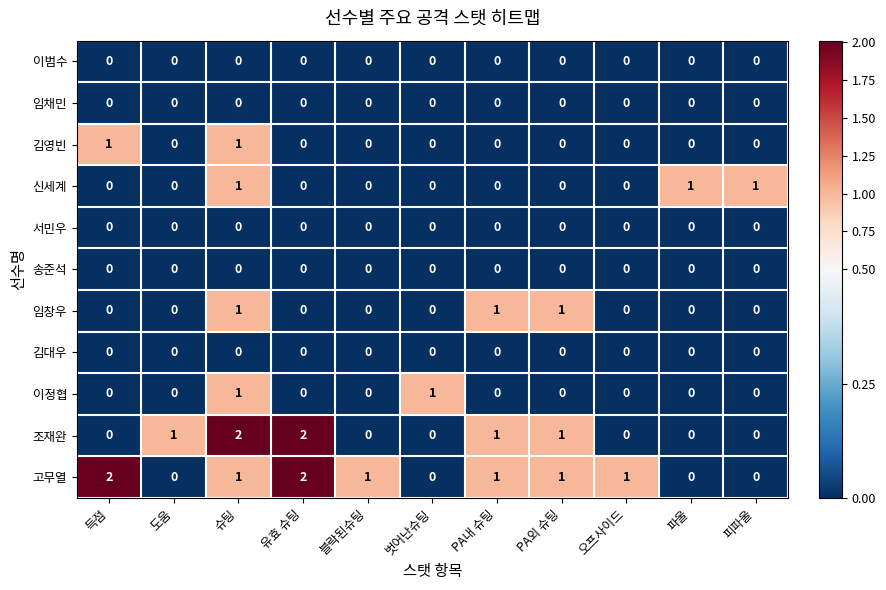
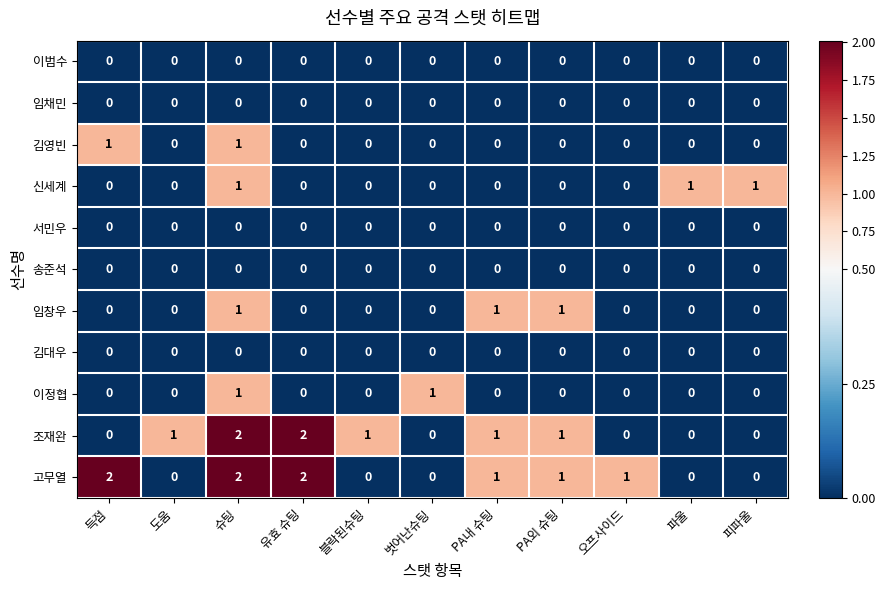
조재완, 블락된슈팅: 0 -> 1
고무열, 슈팅: 1 -> 2
고무열, 블락된슈팅: 1 -> 0
